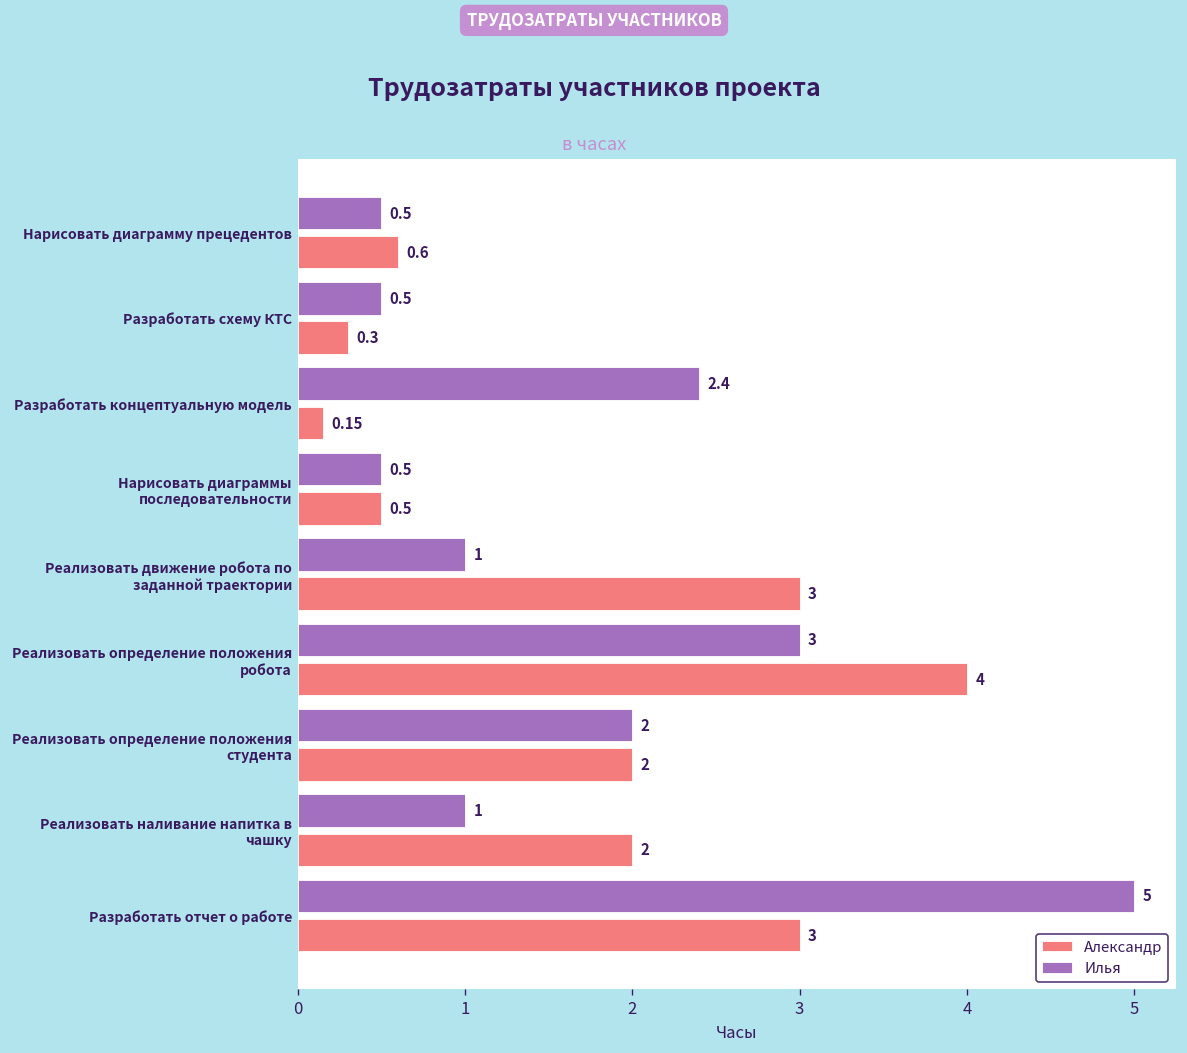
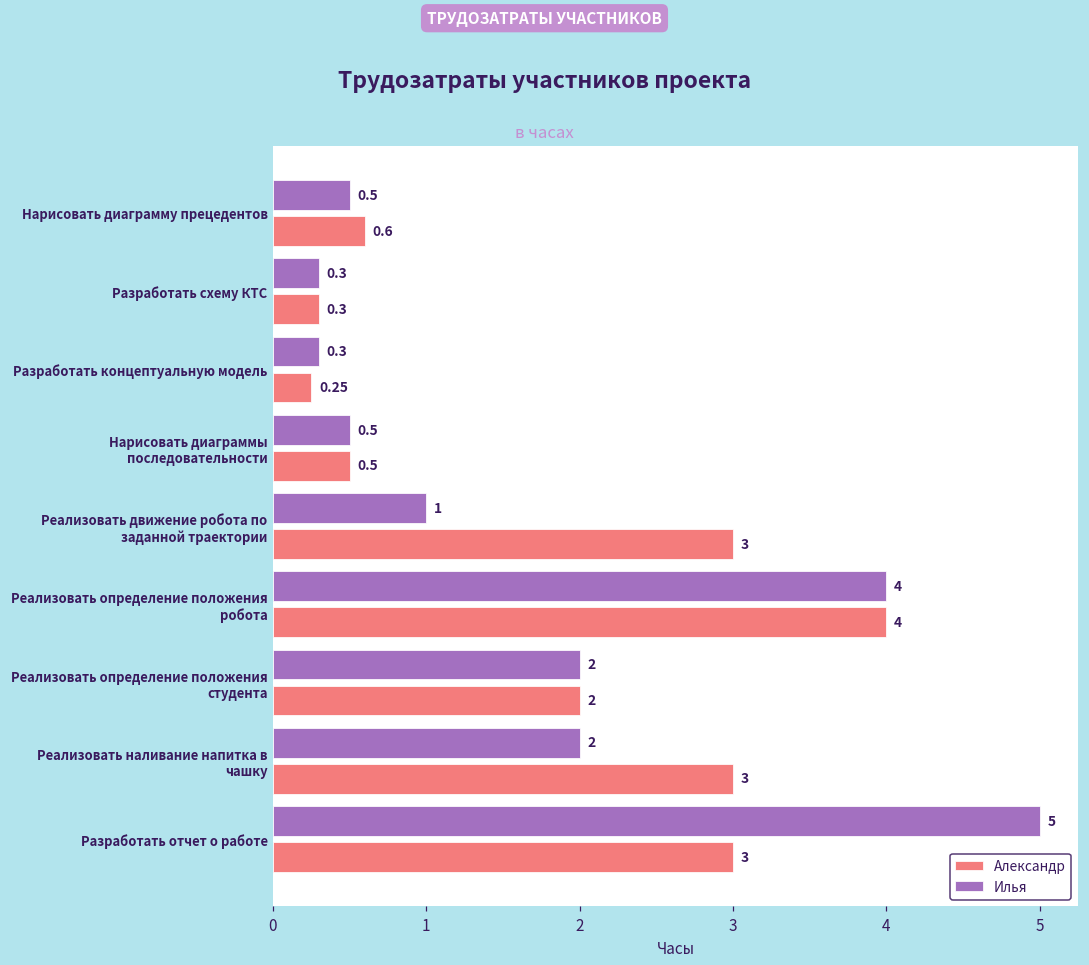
Илья, Разработать схему КТС: 0.5 -> 0.3
Илья, Разработать концептуальную модель: 2.4 -> 0.3
Александр, Разработать концептуальную модель: 0.15 -> 0.25
Илья, Реализовать определение положения робота: 3 -> 4
Илья, Реализовать наливание напитка в чашку: 1 -> 2
Александр, Реализовать наливание напитка в чашку: 2 -> 3
